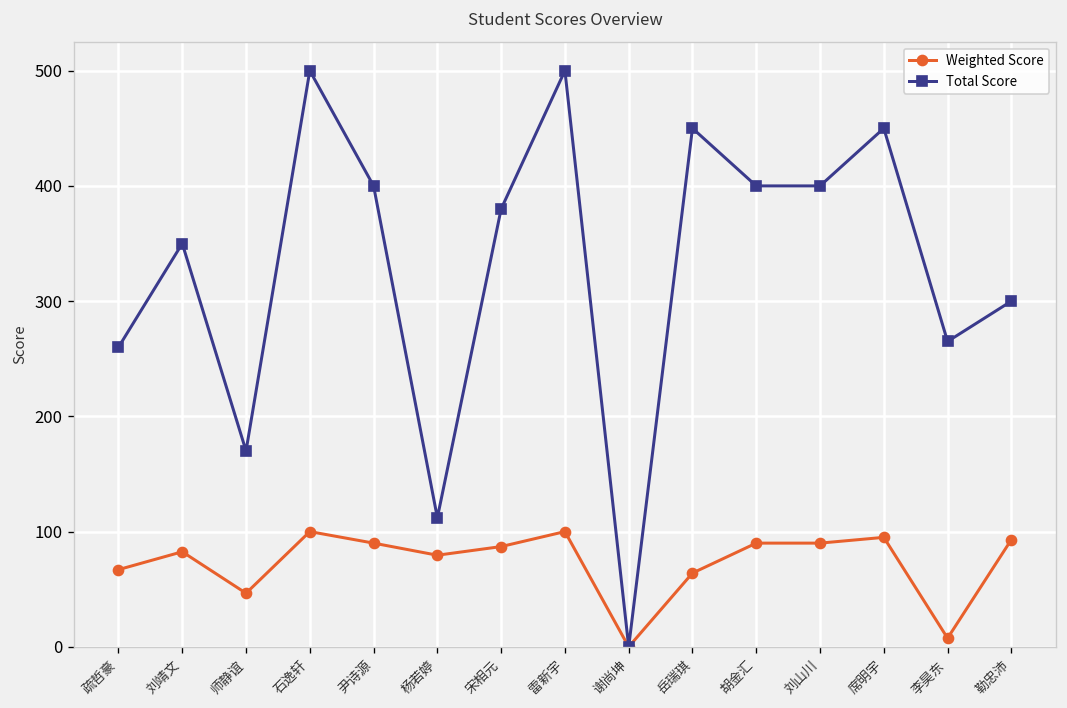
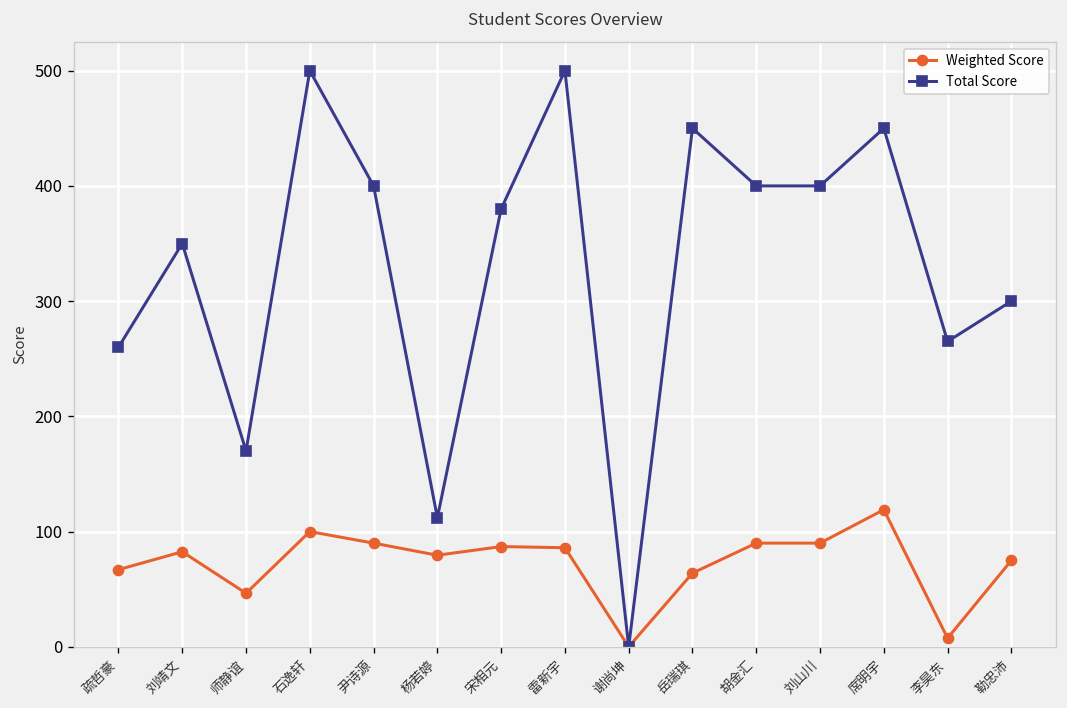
Weighted Score, 雷新宇: 100 -> 90
Weighted Score, 席明宇: 100 -> 120
Weighted Score, 勒忠沛: 90 -> 80
